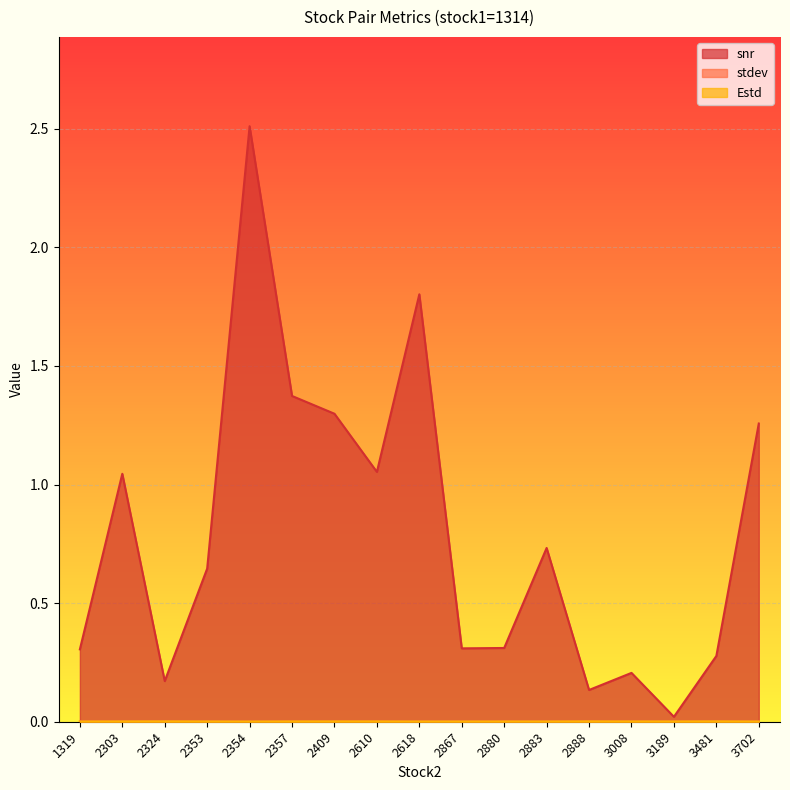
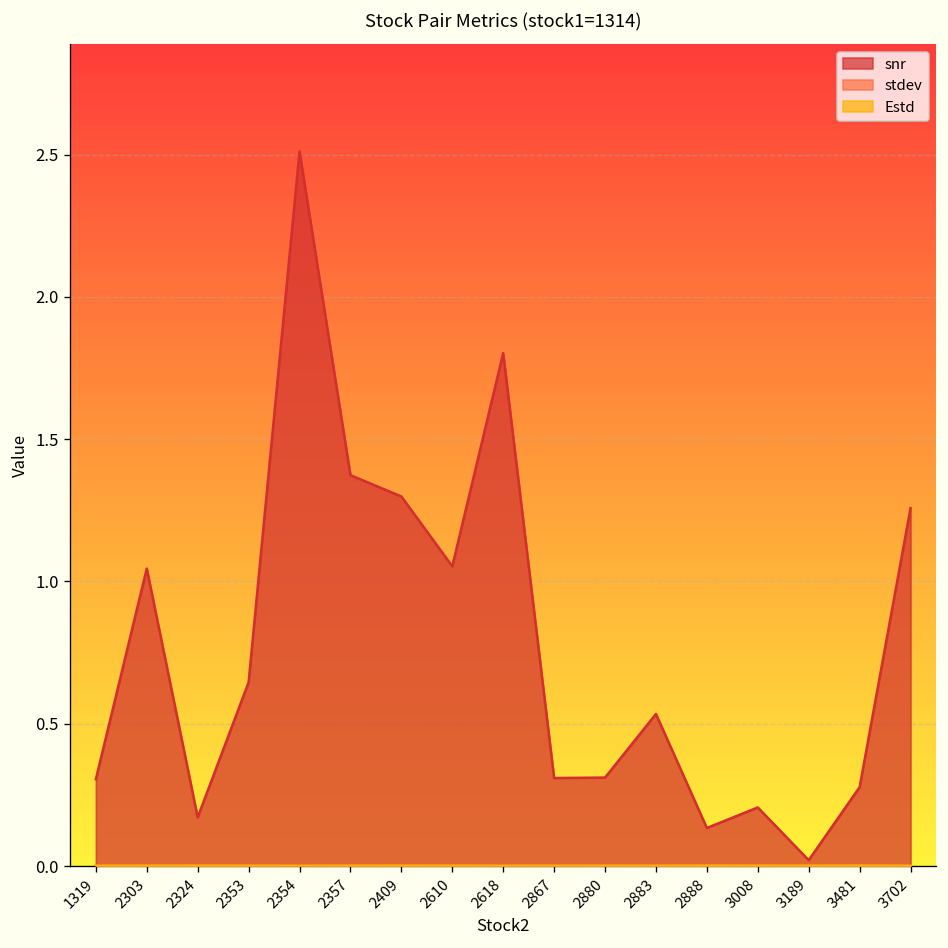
snr, 2883: 0.73 -> 0.53
